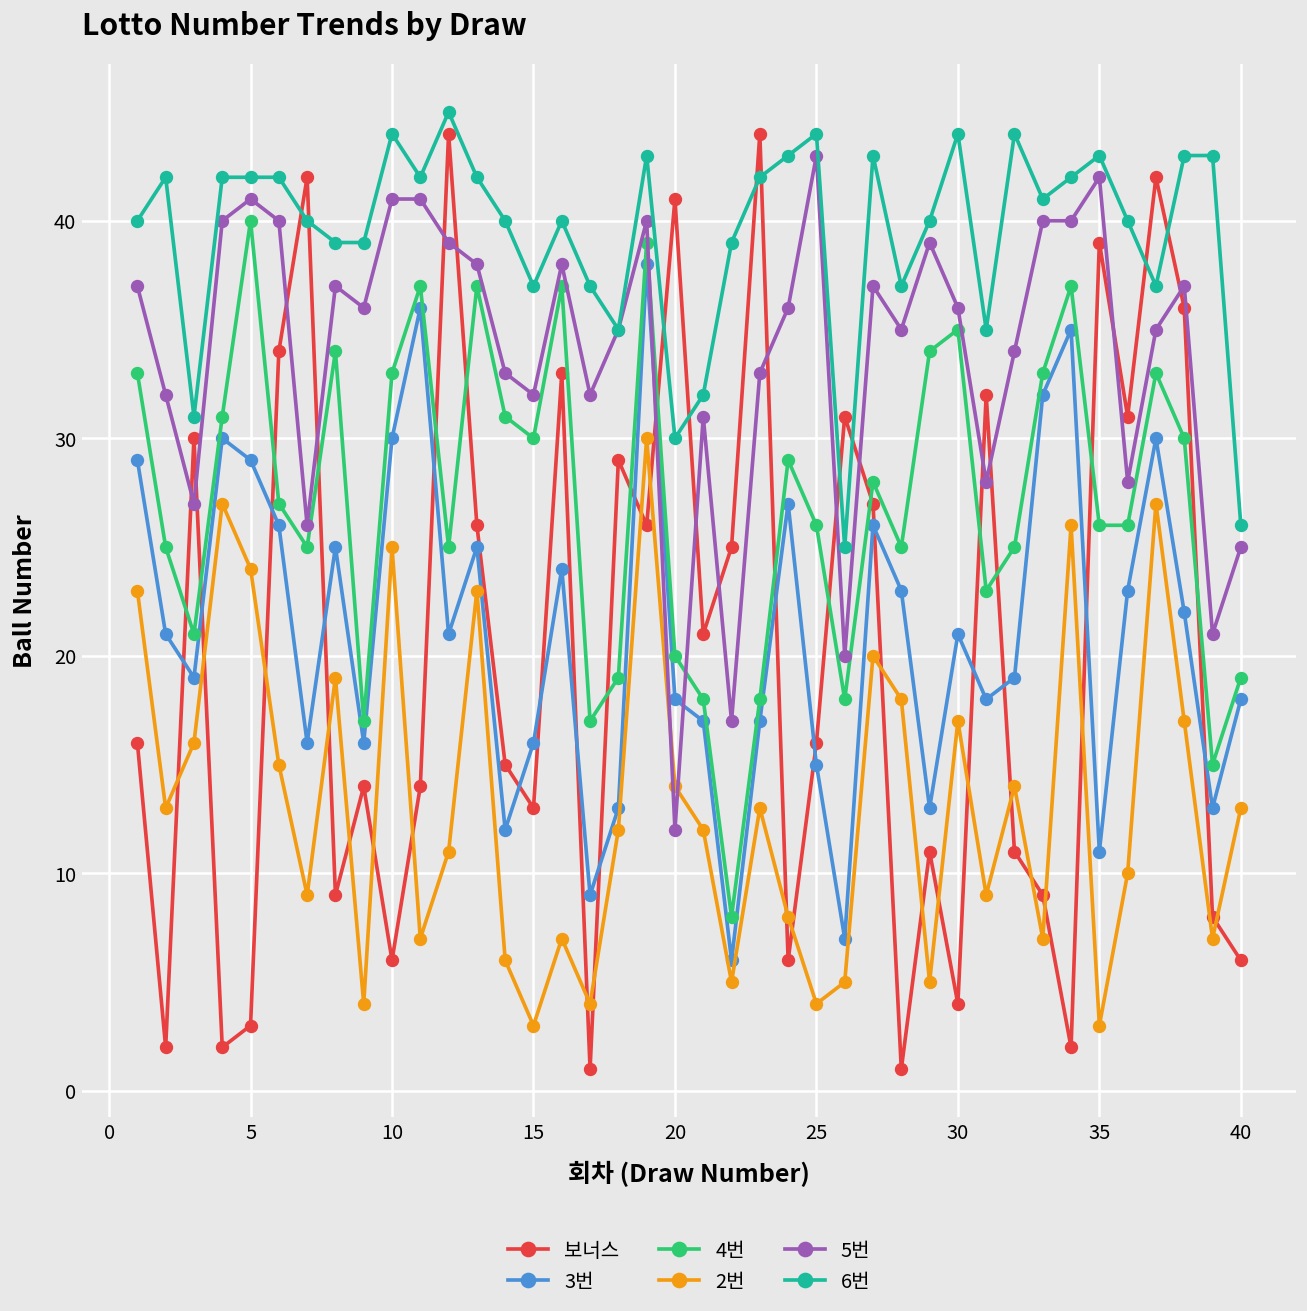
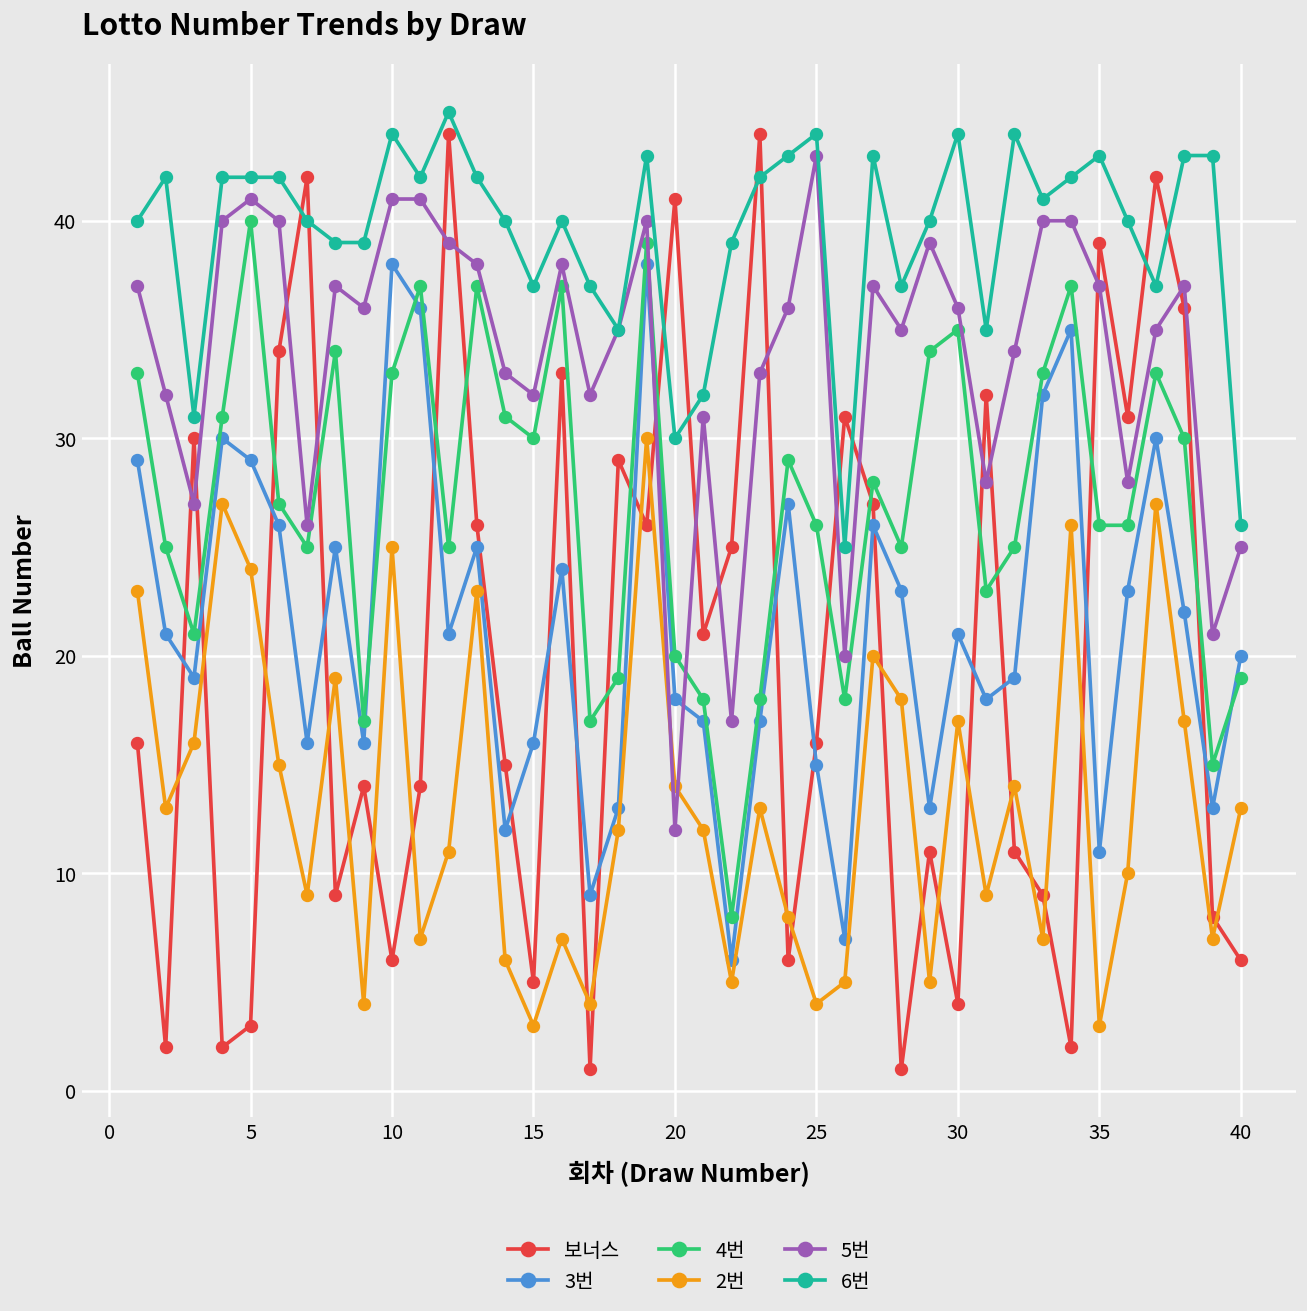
3번, 10: 30 -> 38
보너스, 15: 13 -> 5
5번, 35: 42 -> 37
3번, 40: 18 -> 20
